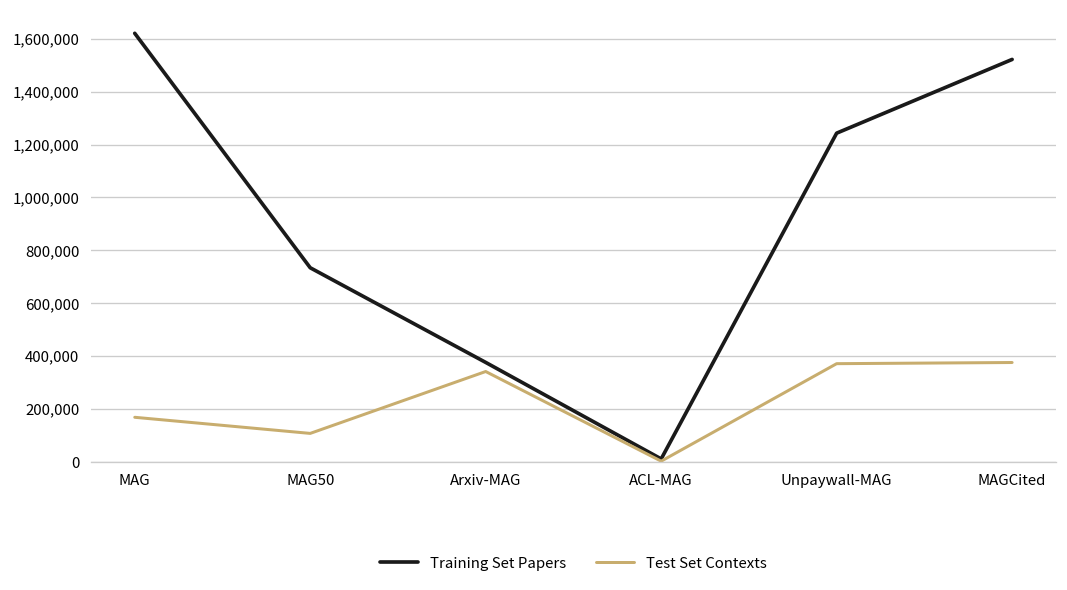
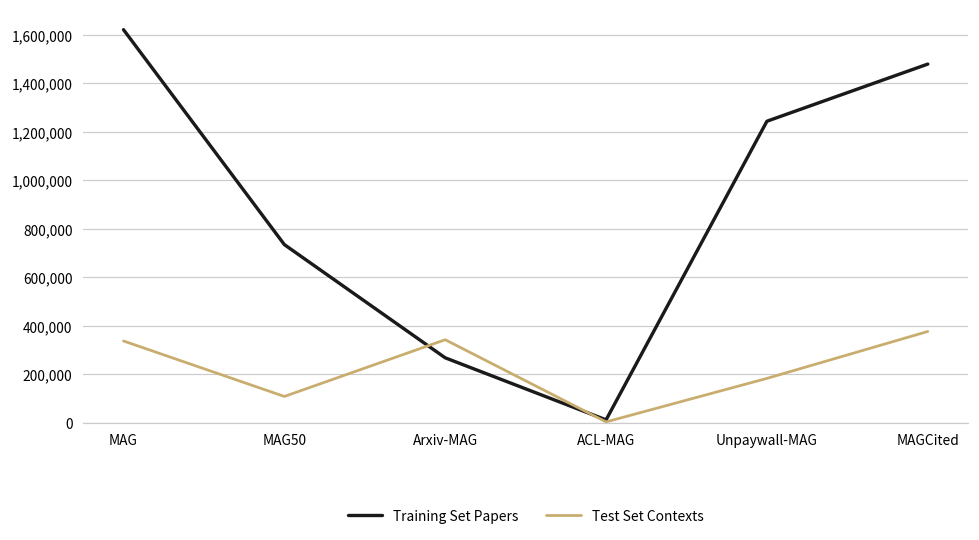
Test Set Contexts, MAG: 170,000 -> 340,000
Training Set Papers, Arxiv-MAG: 380,000 -> 270,000
Test Set Contexts, Unpaywall-MAG: 370,000 -> 180,000
Training Set Papers, MAGCited: 1,520,000 -> 1,480,000
